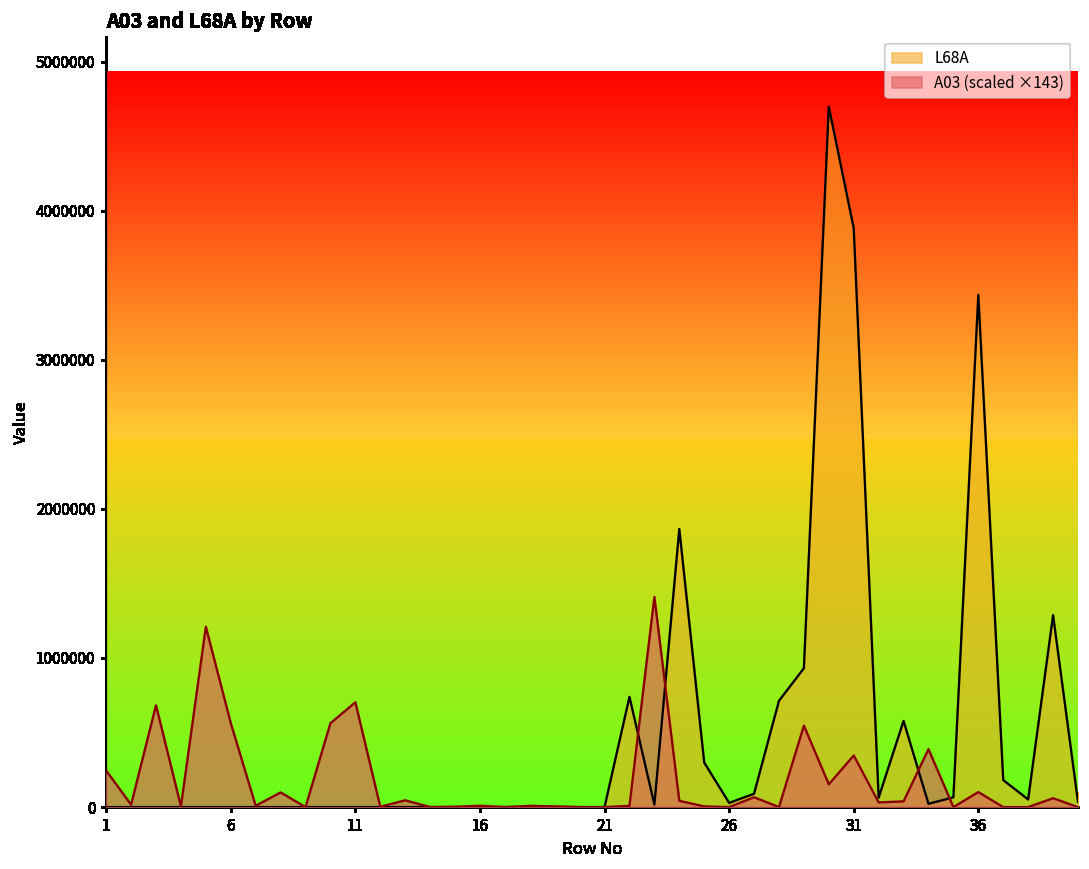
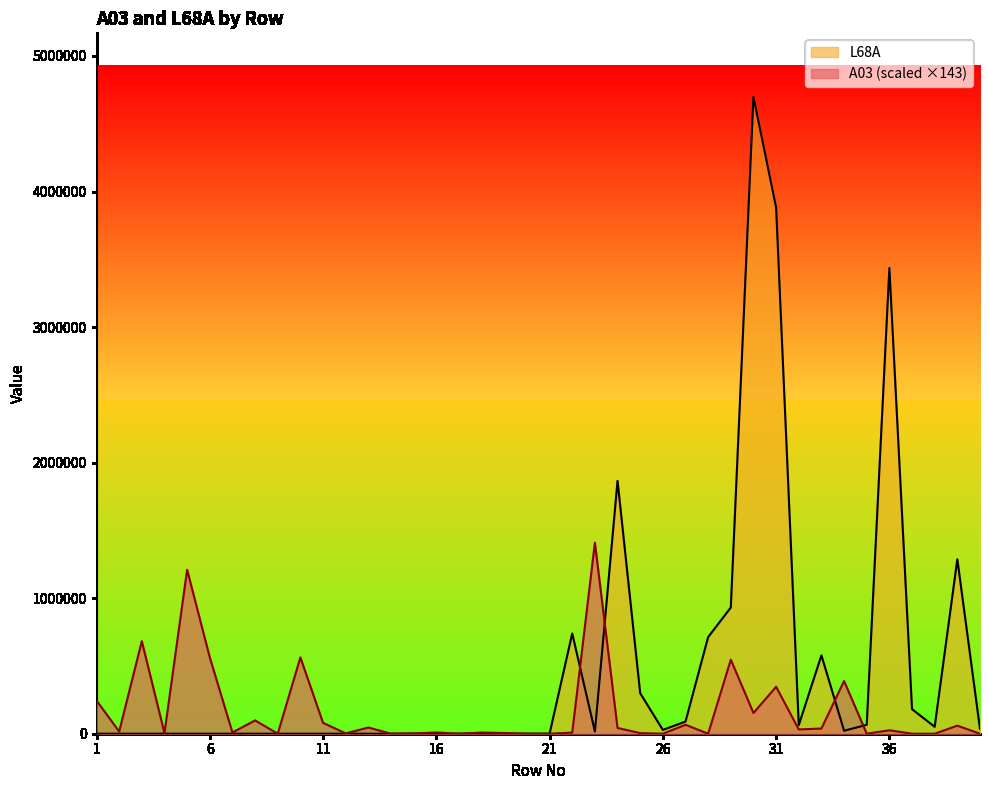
A03 (scaled ×143), 11: 700000 -> 80000
A03 (scaled ×143), 36: 100000 -> 30000
